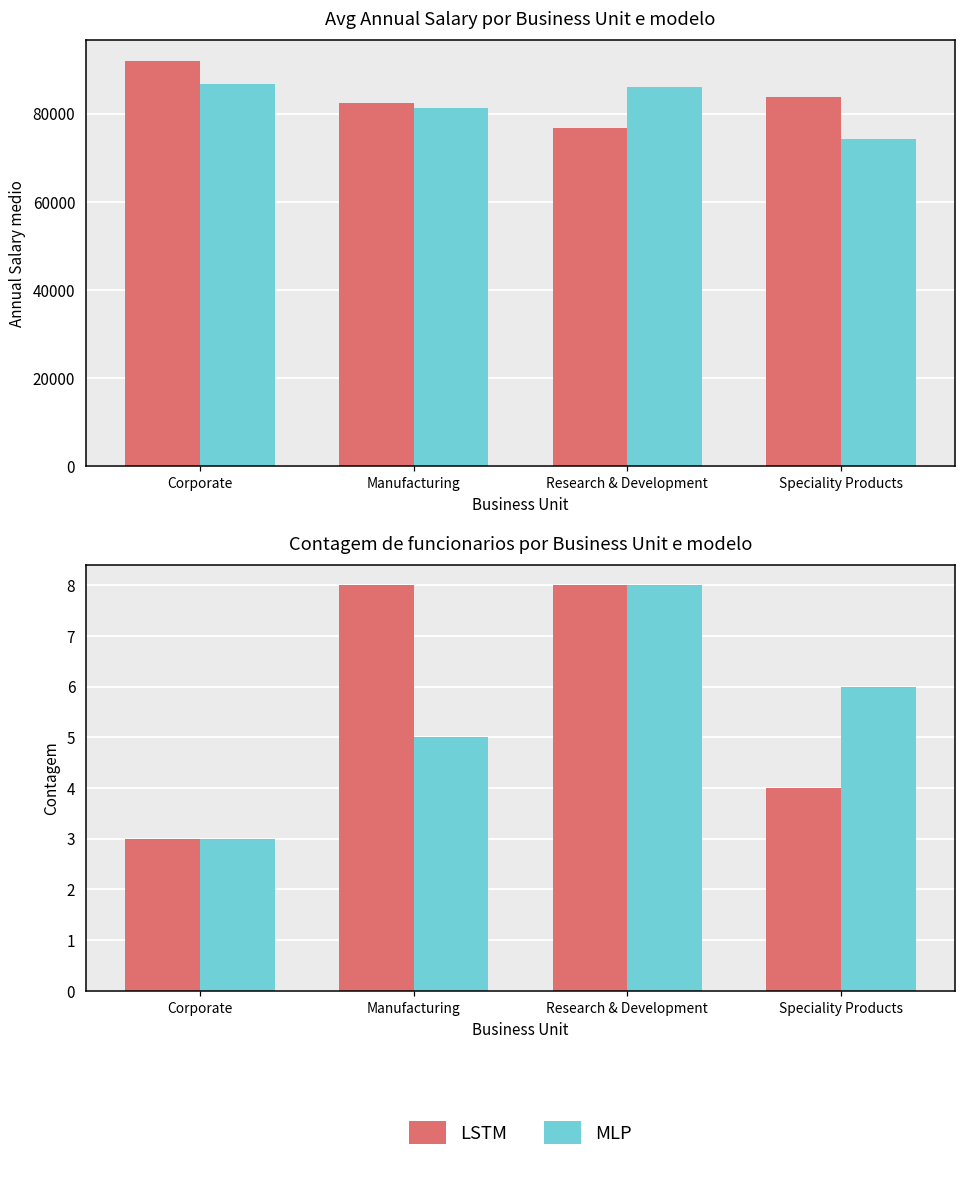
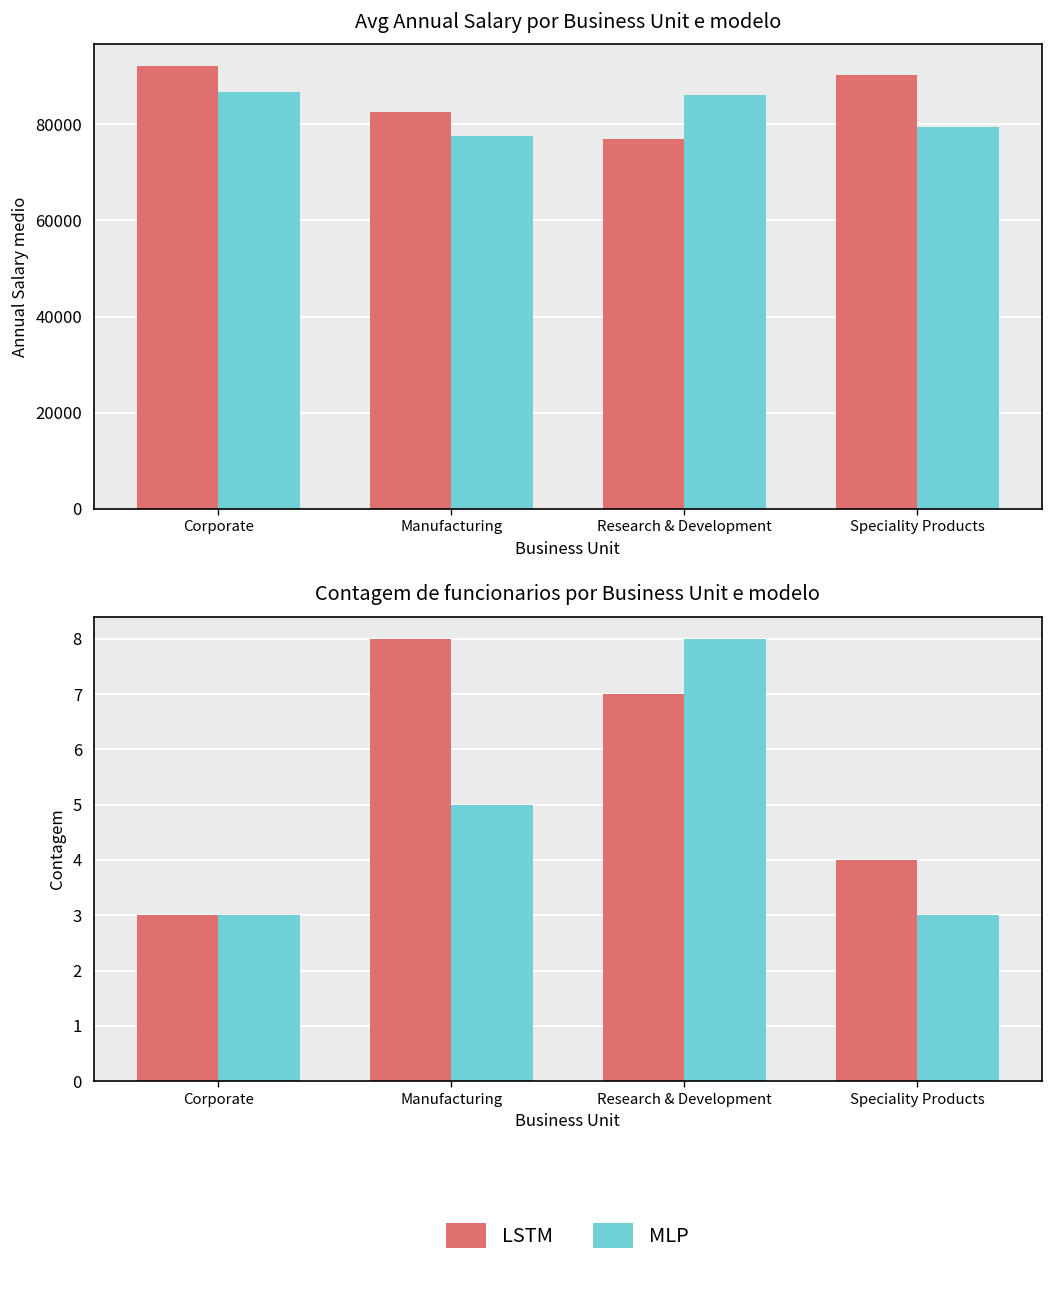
Avg Annual Salary por Business Unit e modelo, MLP, Manufacturing: 81000 -> 78000
Avg Annual Salary por Business Unit e modelo, LSTM, Speciality Products: 84000 -> 90000
Avg Annual Salary por Business Unit e modelo, MLP, Speciality Products: 74000 -> 79000
Contagem de funcionarios por Business Unit e modelo, LSTM, Research & Development: 8 -> 7
Contagem de funcionarios por Business Unit e modelo, MLP, Speciality Products: 6 -> 3
